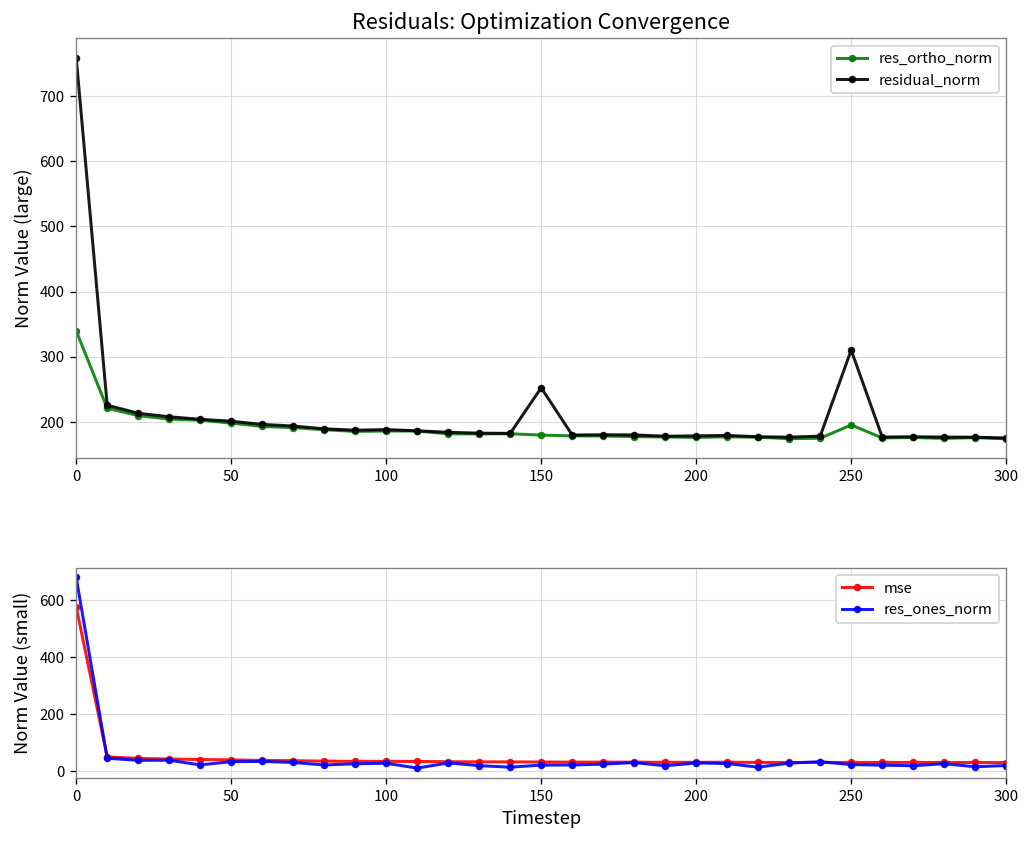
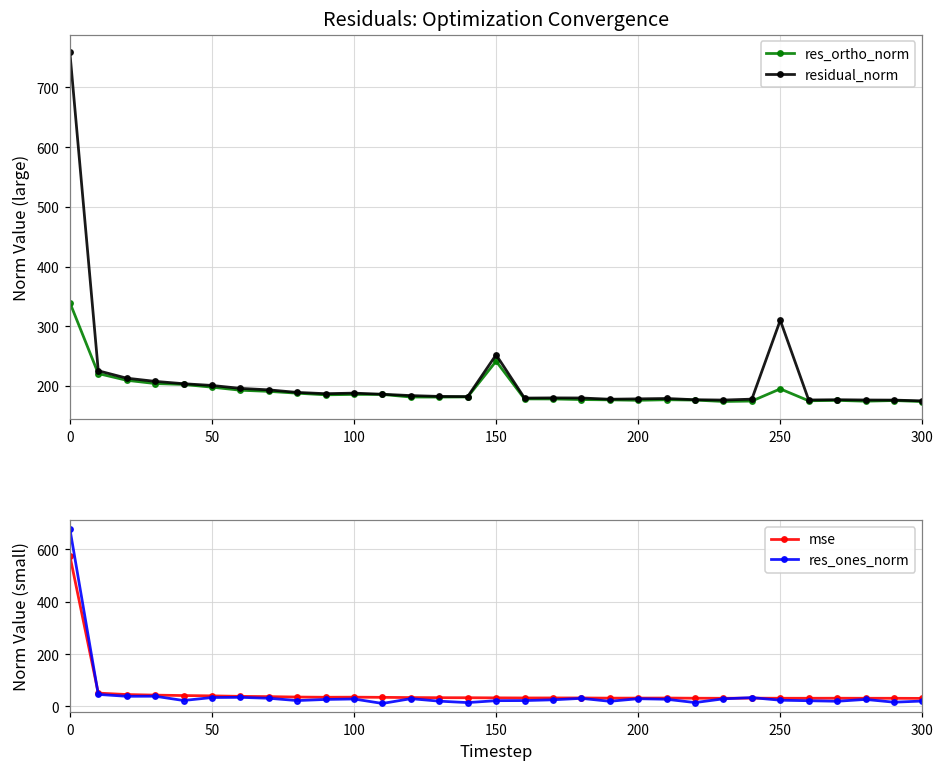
Residuals: Optimization Convergence, res_ortho_norm, 150: 180 -> 240
